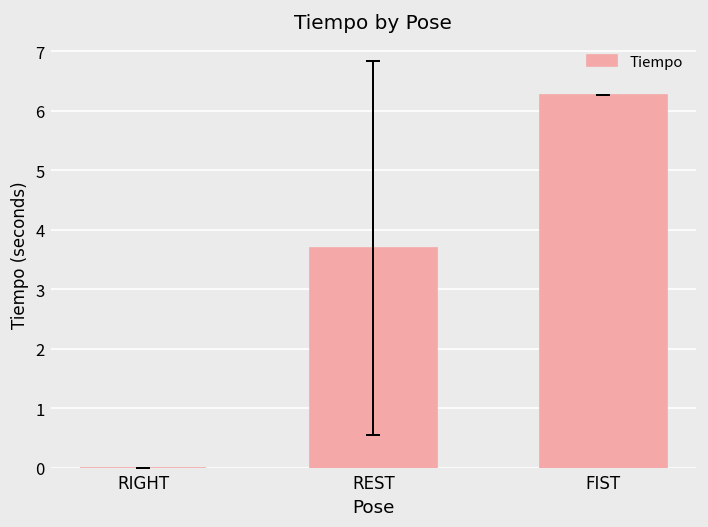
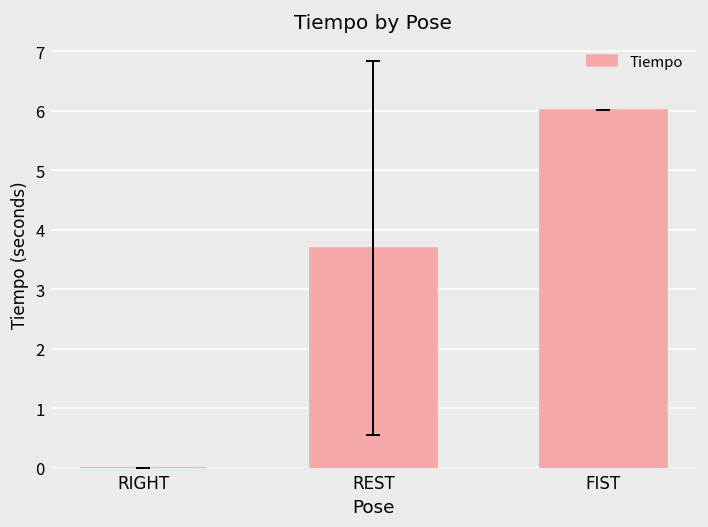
Tiempo, FIST: 6.3 -> 6.0
